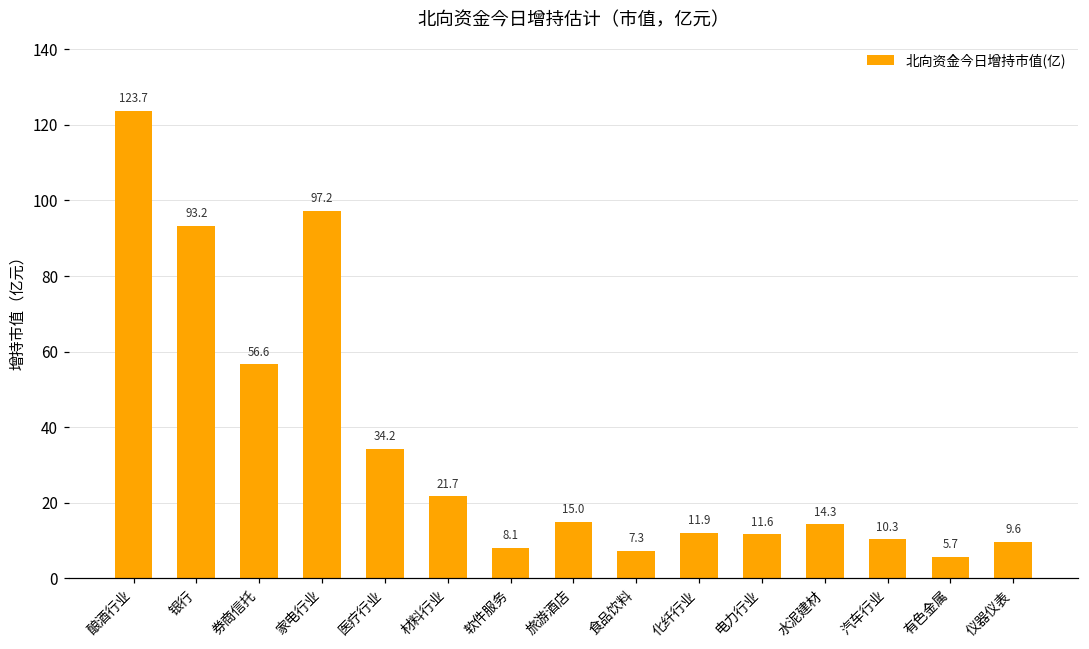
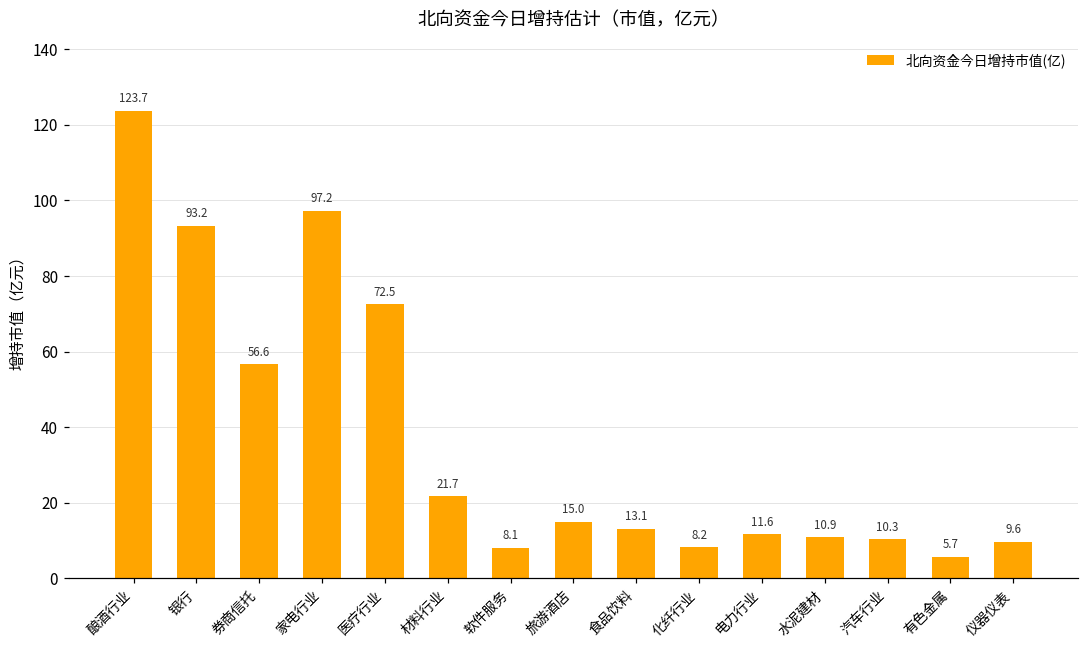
医疗行业: 34.2 -> 72.5
食品饮料: 7.3 -> 13.1
化纤行业: 11.9 -> 8.2
水泥建材: 14.3 -> 10.9
